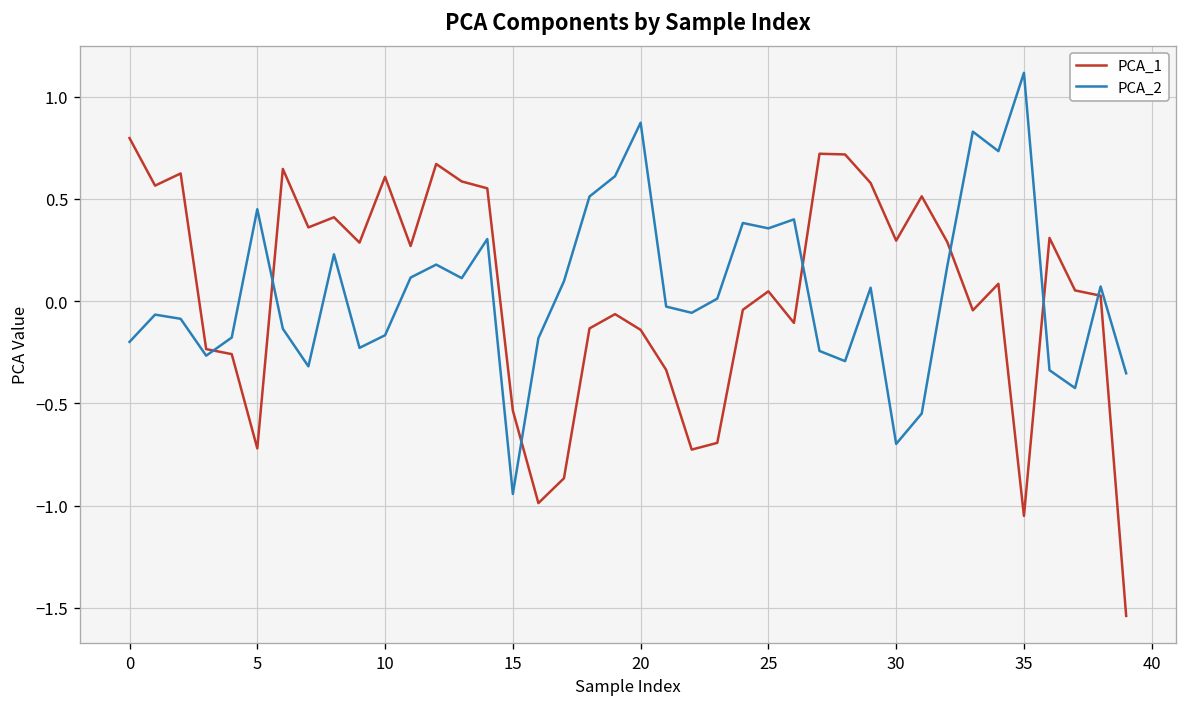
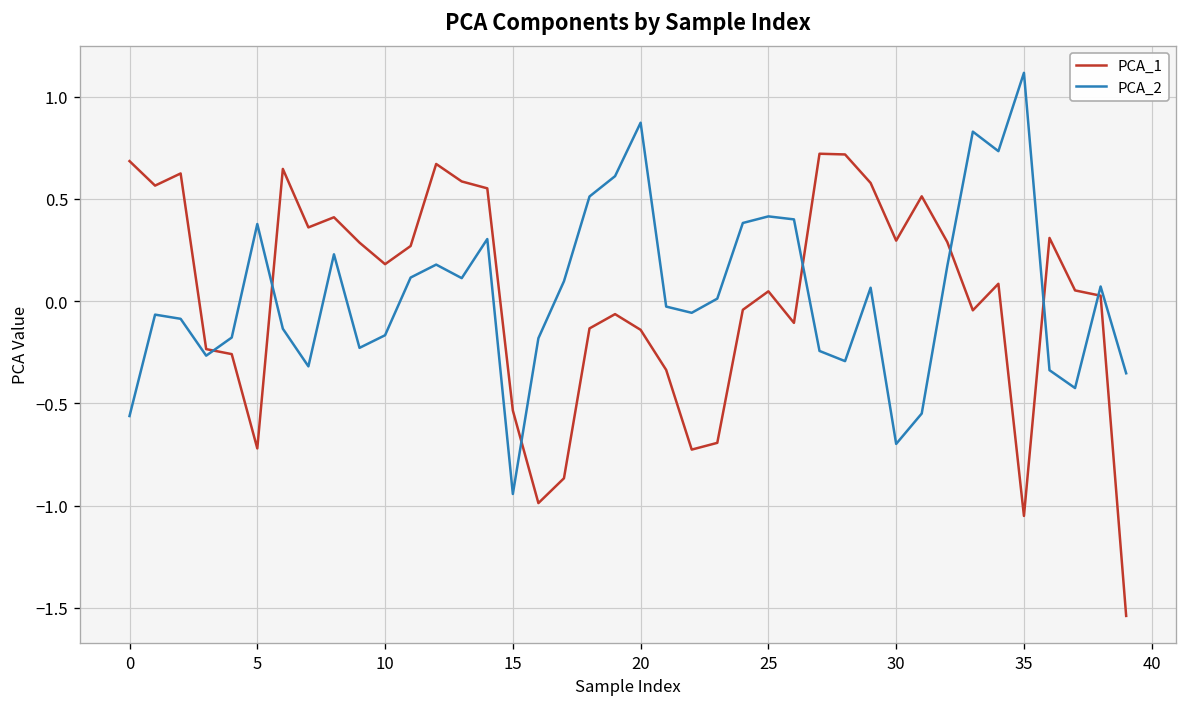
PCA_1, 0: 0.80 -> 0.68
PCA_2, 0: -0.20 -> -0.56
PCA_2, 5: 0.45 -> 0.38
PCA_1, 10: 0.61 -> 0.18
PCA_2, 25: 0.36 -> 0.41
